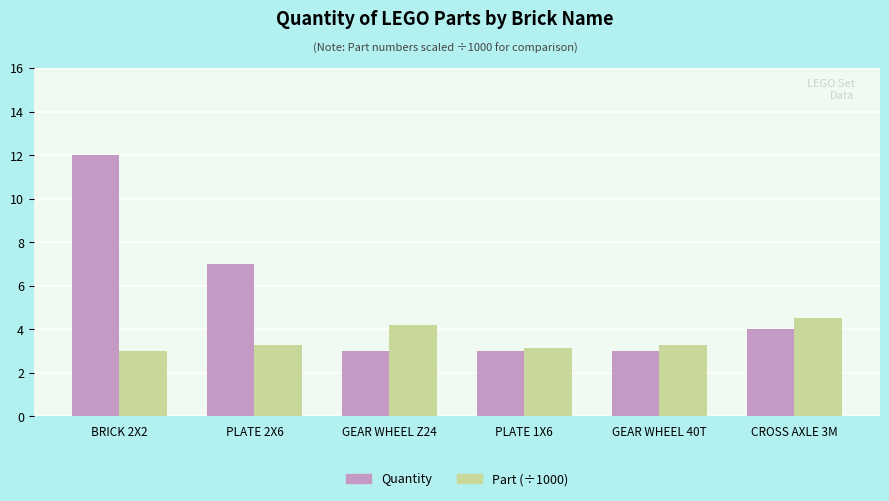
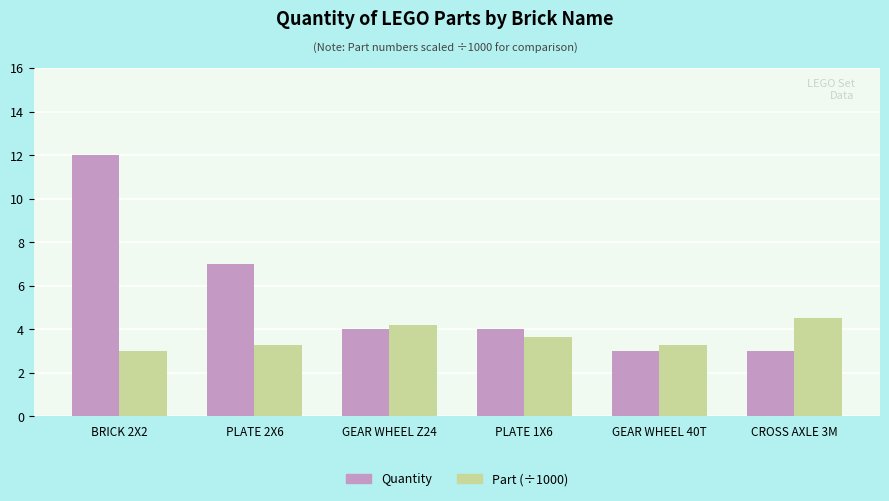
Quantity, GEAR WHEEL Z24: 3 -> 4
Quantity, PLATE 1X6: 3 -> 4
Part (÷1000), PLATE 1X6: 3.1 -> 3.7
Quantity, CROSS AXLE 3M: 4 -> 3
